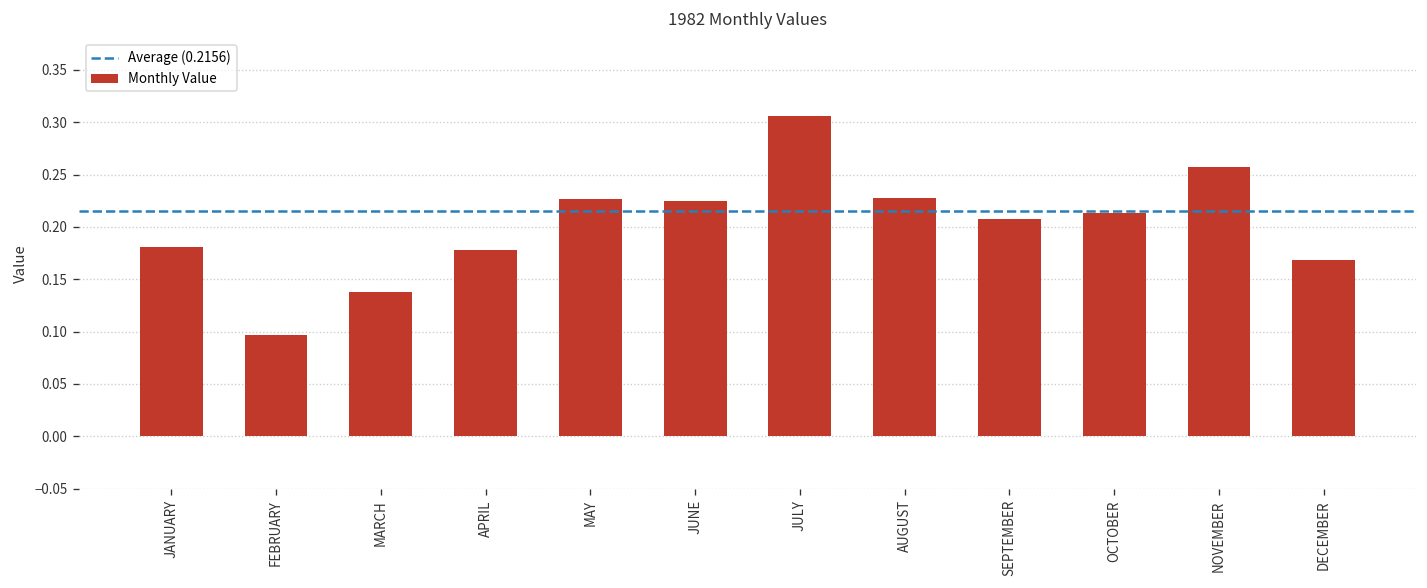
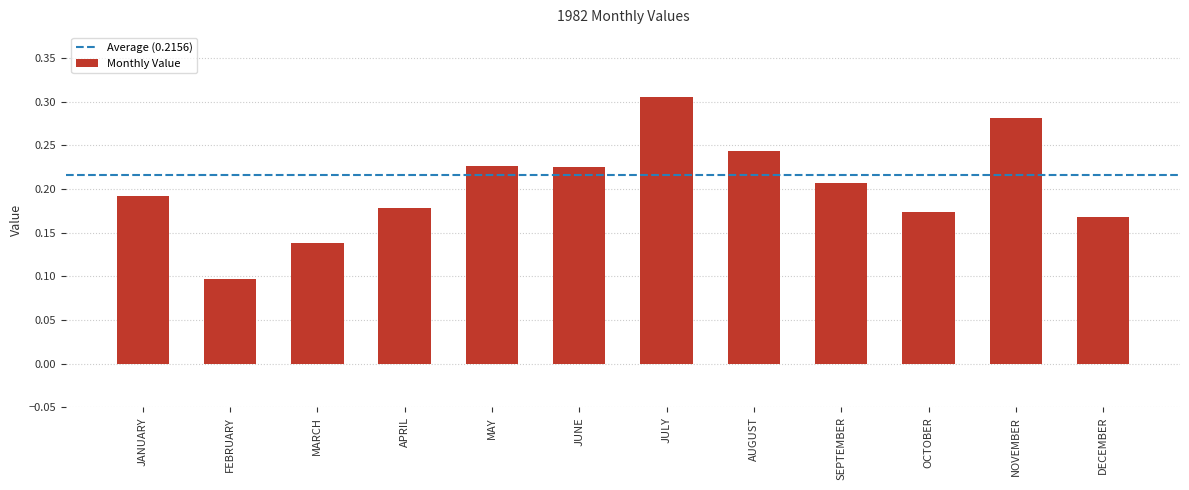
JANUARY: 0.18 -> 0.19
AUGUST: 0.23 -> 0.24
OCTOBER: 0.21 -> 0.17
NOVEMBER: 0.26 -> 0.28
